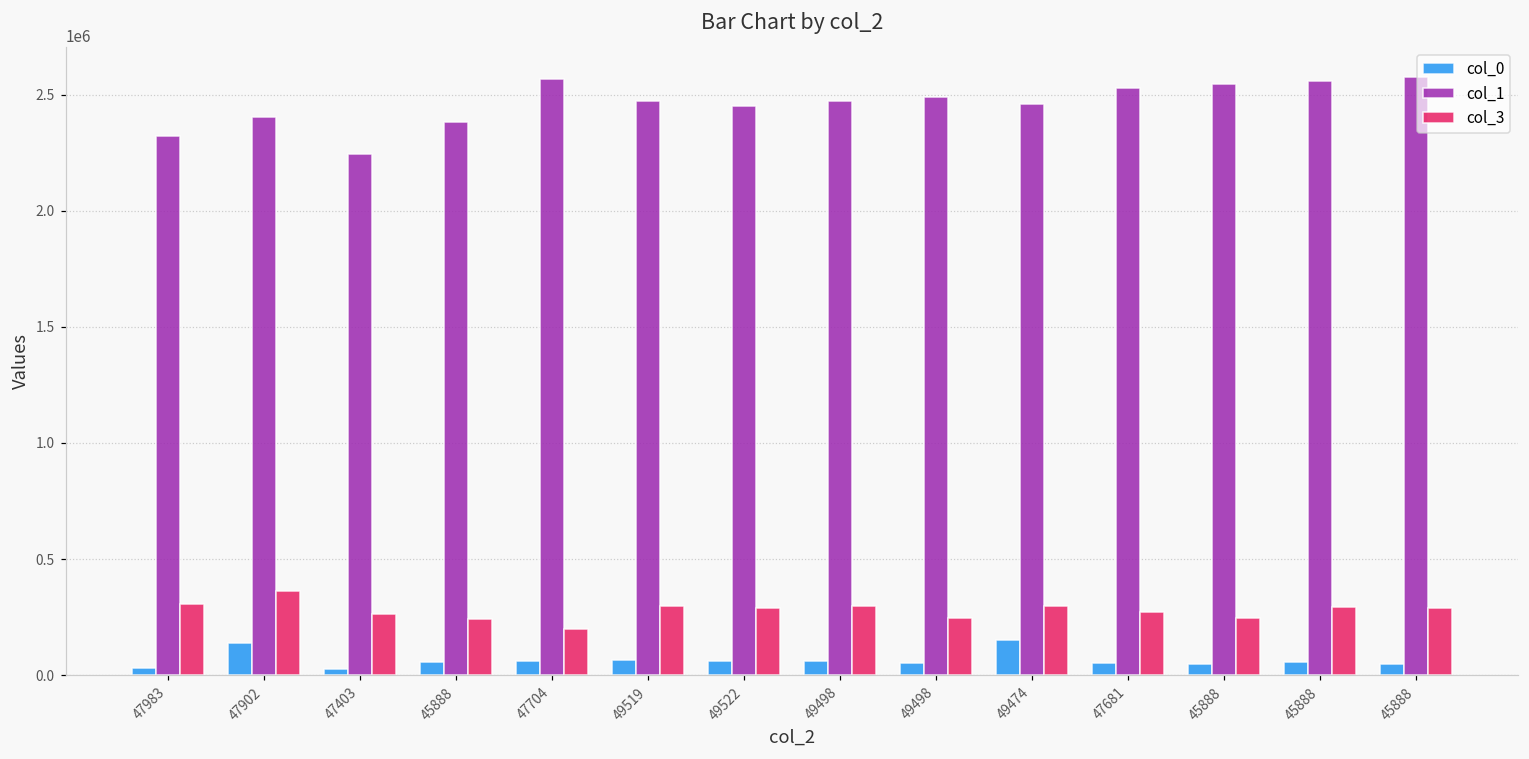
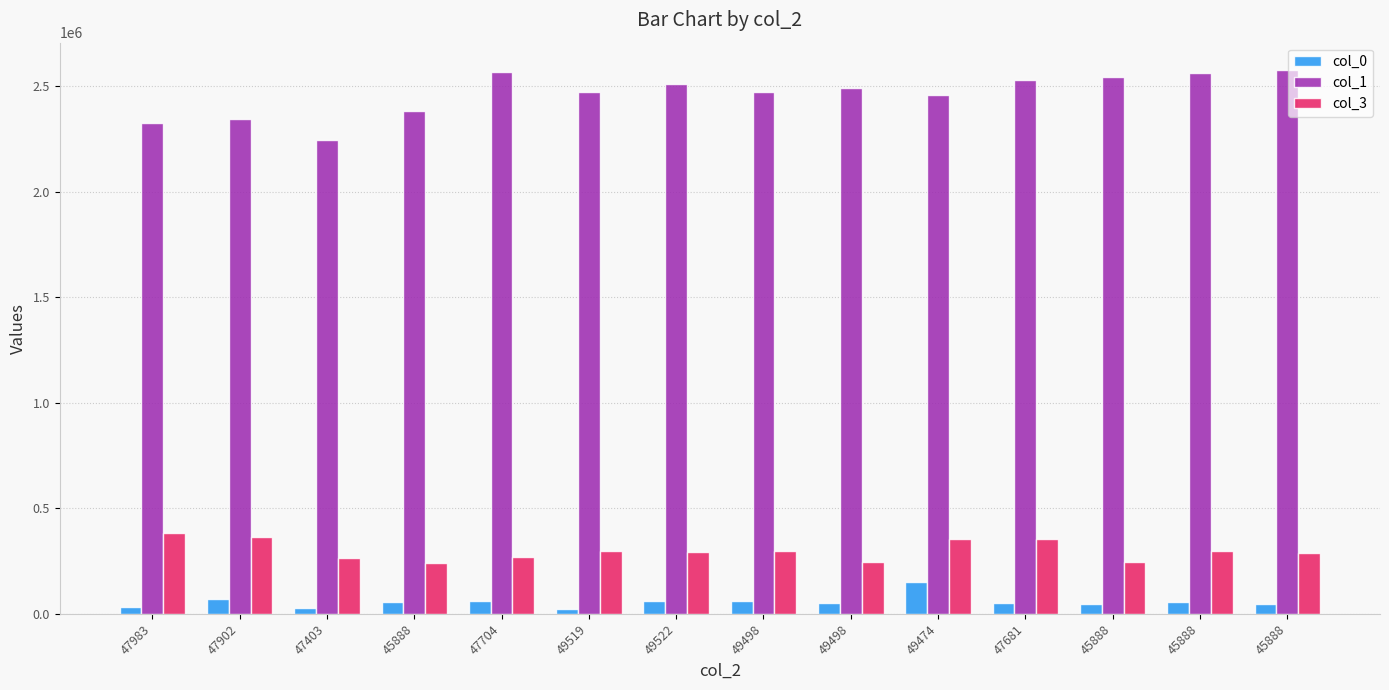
col_3, 47983: 310000 -> 380000
col_0, 47902: 140000 -> 70000
col_1, 47902: 2400000 -> 2340000
col_3, 47704: 200000 -> 270000
col_0, 49519: 60000 -> 20000
col_1, 49522: 2450000 -> 2510000
col_3, 49474: 300000 -> 350000
col_3, 47681: 270000 -> 350000
